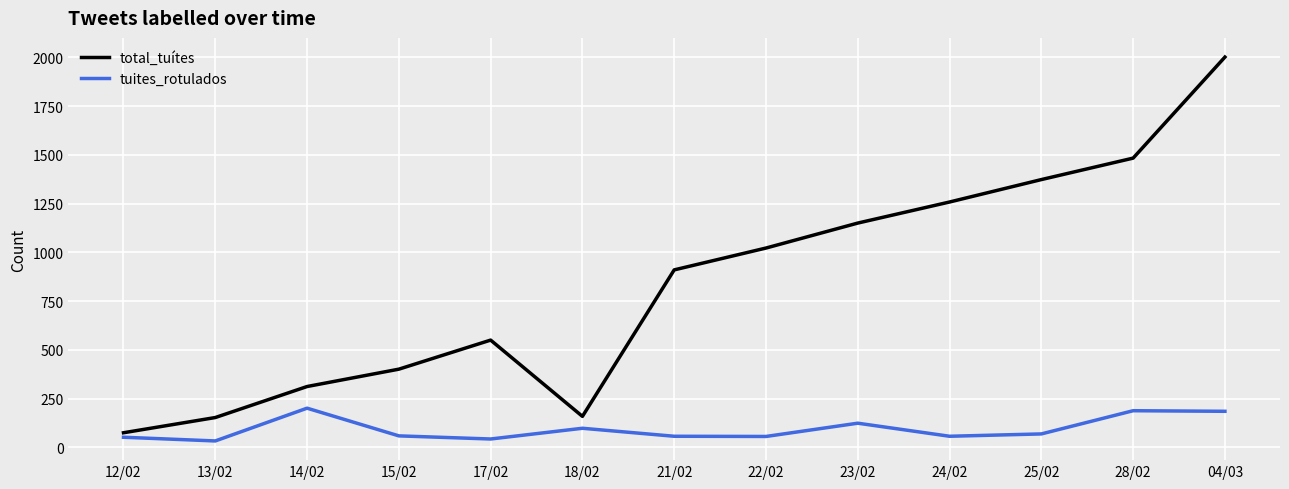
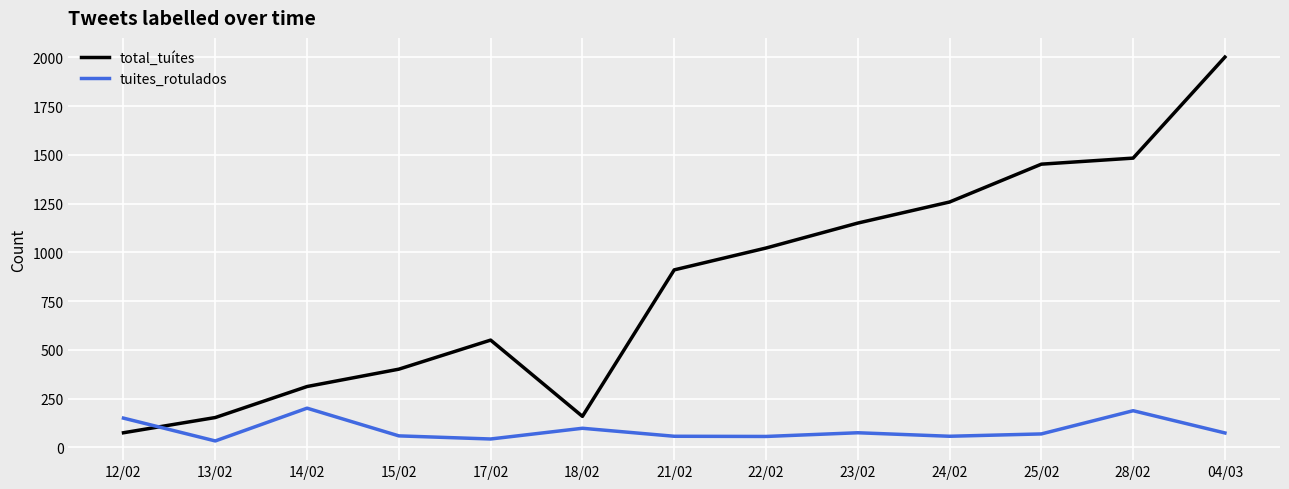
tuites_rotulados, 12/02: 50 -> 150
tuites_rotulados, 23/02: 120 -> 80
total_tuítes, 25/02: 1370 -> 1450
tuites_rotulados, 04/03: 190 -> 70
